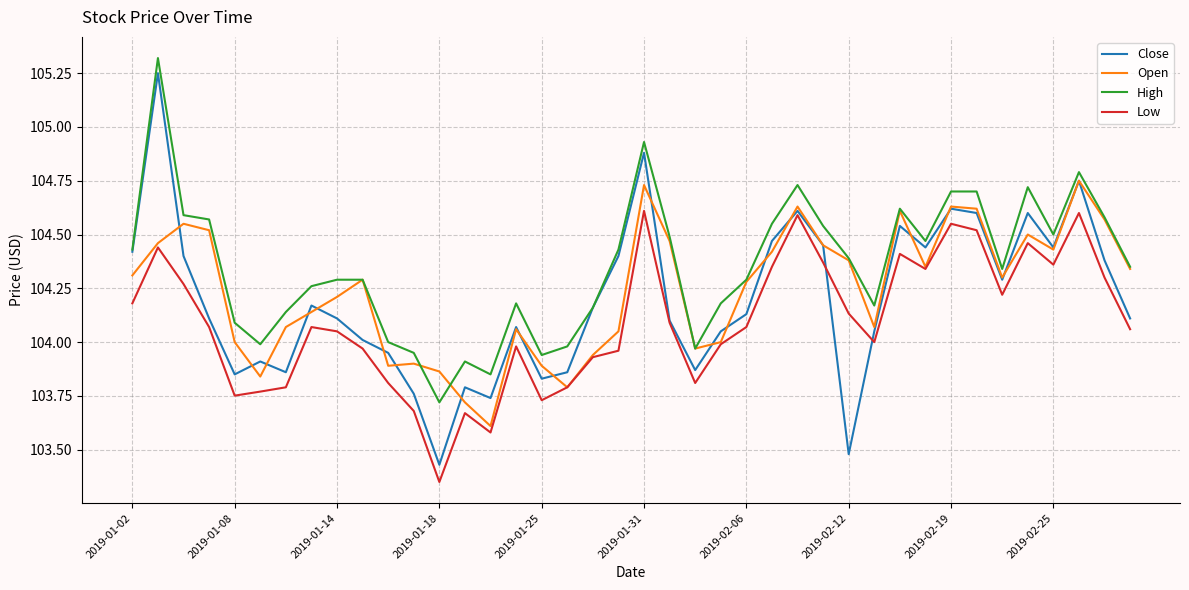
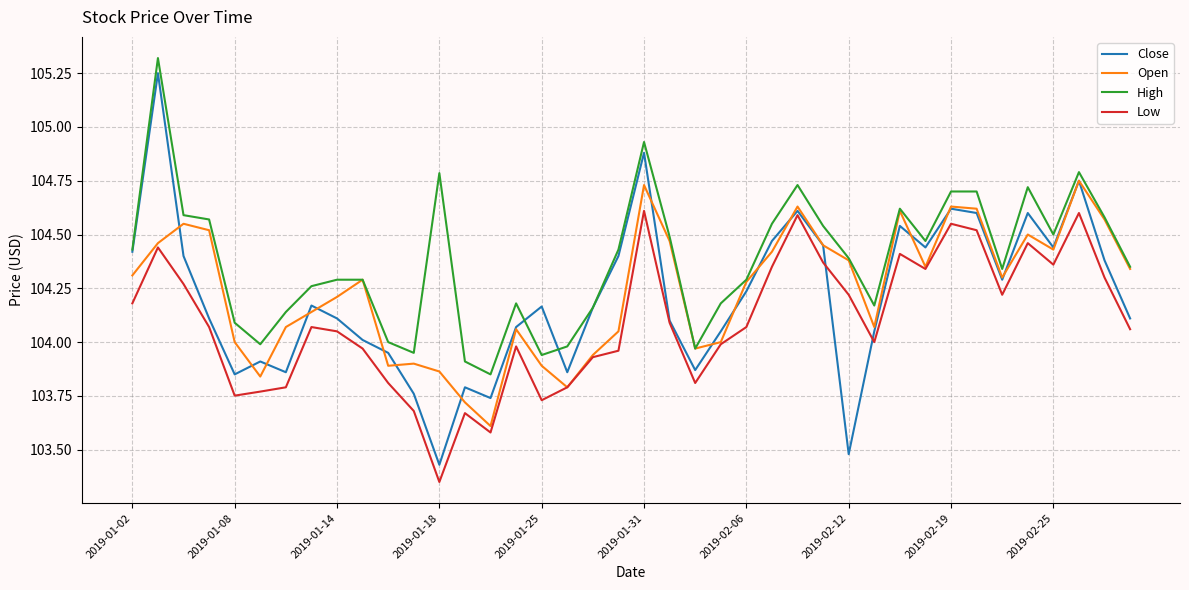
High, 2019-01-18: 103.72 -> 104.79
Close, 2019-01-25: 103.83 -> 104.17
Close, 2019-02-06: 104.13 -> 104.24
Low, 2019-02-12: 104.13 -> 104.22
